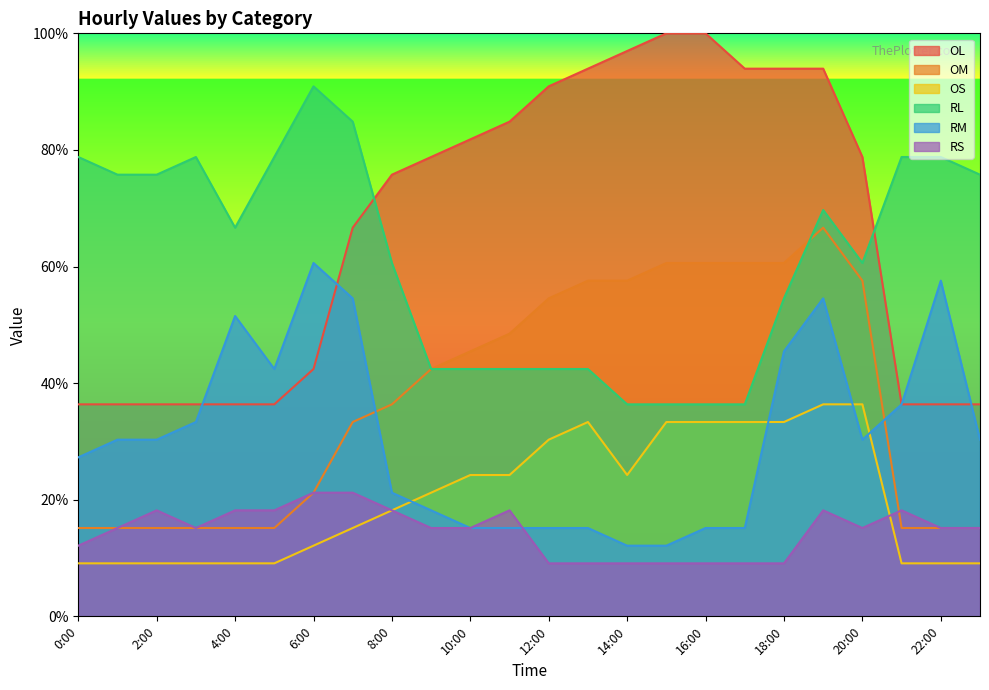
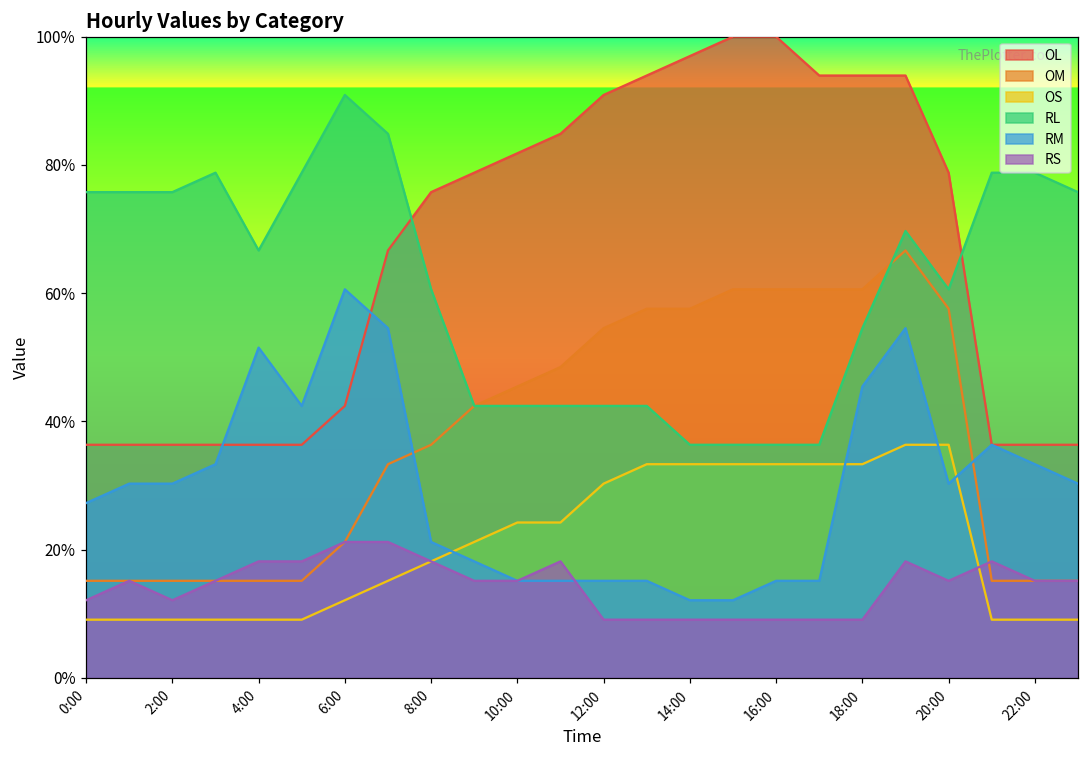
RL, 0:00: 79% -> 76%
RS, 2:00: 18% -> 12%
OS, 14:00: 24% -> 33%
RM, 22:00: 58% -> 33%
